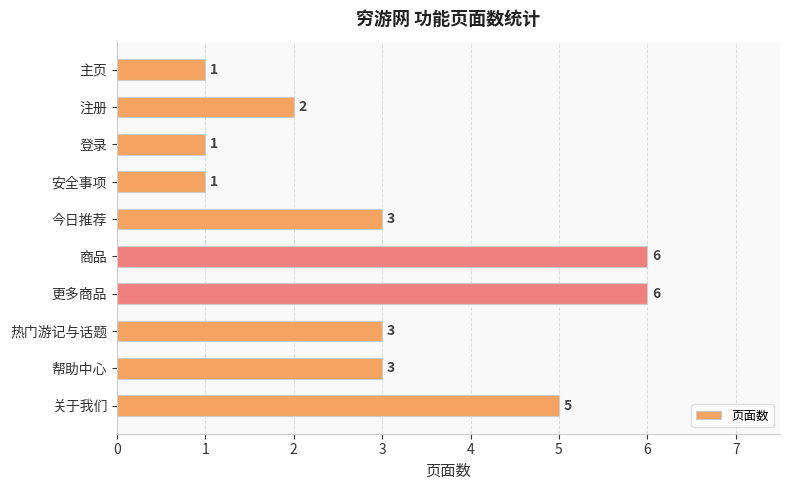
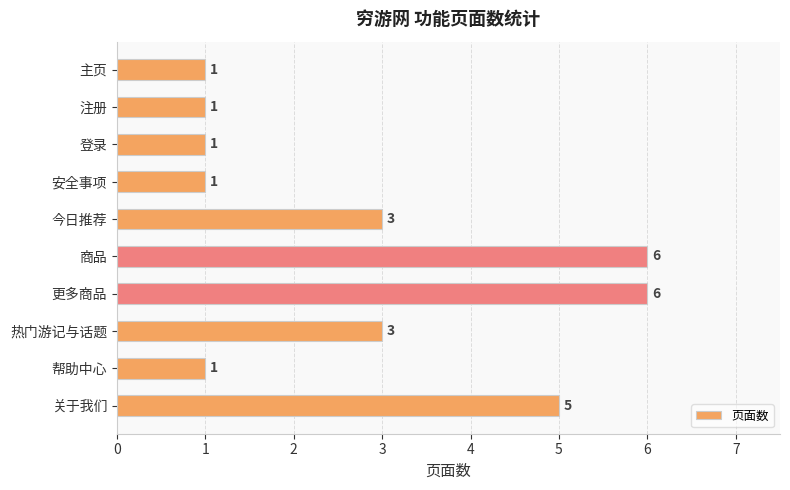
注册: 2 -> 1
帮助中心: 3 -> 1
